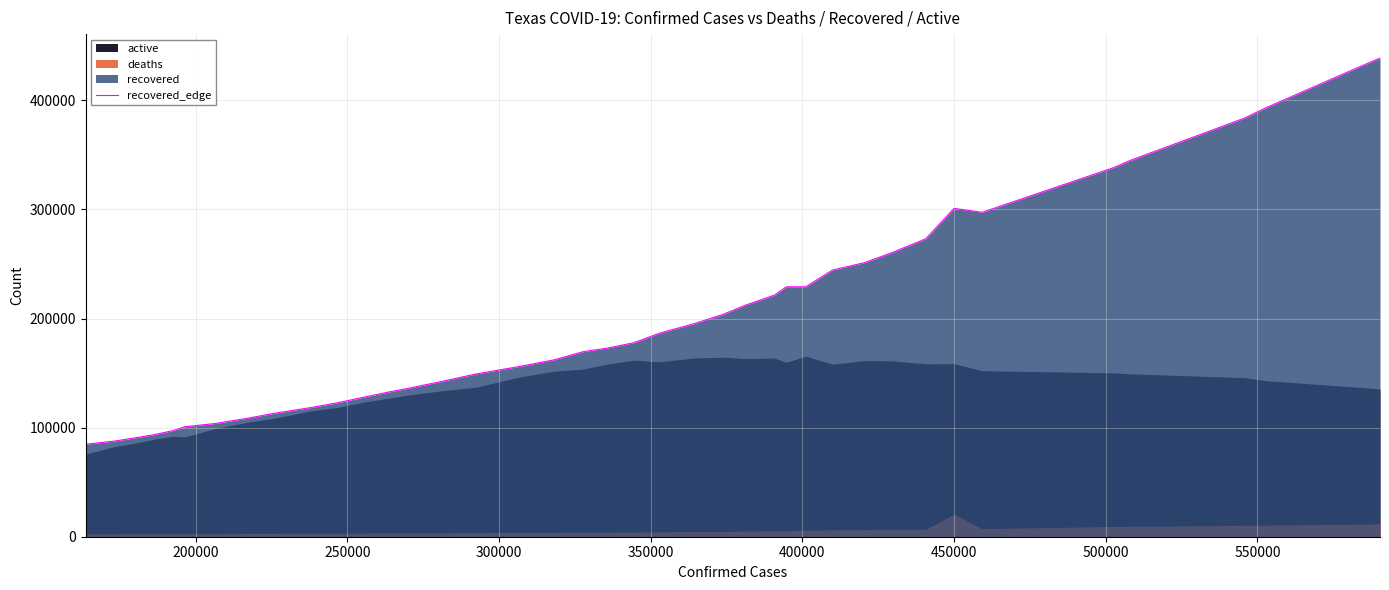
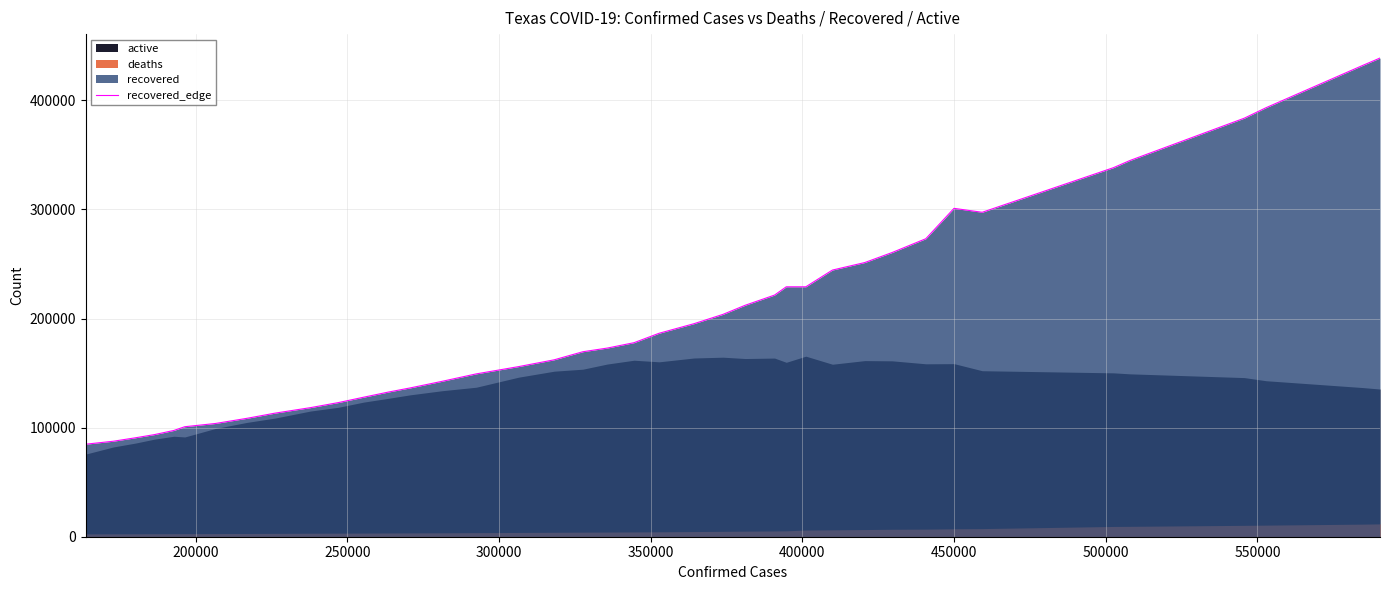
deaths, 450000: 21000 -> 7000
